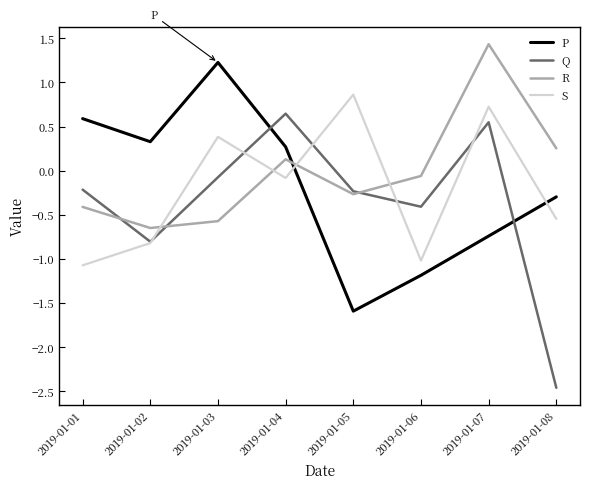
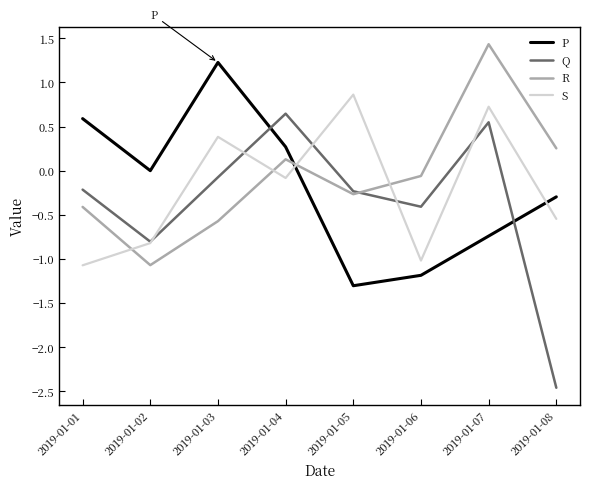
P, 2019-01-02: 0.3 -> 0.0
R, 2019-01-02: -0.6 -> -1.1
P, 2019-01-05: -1.6 -> -1.3
